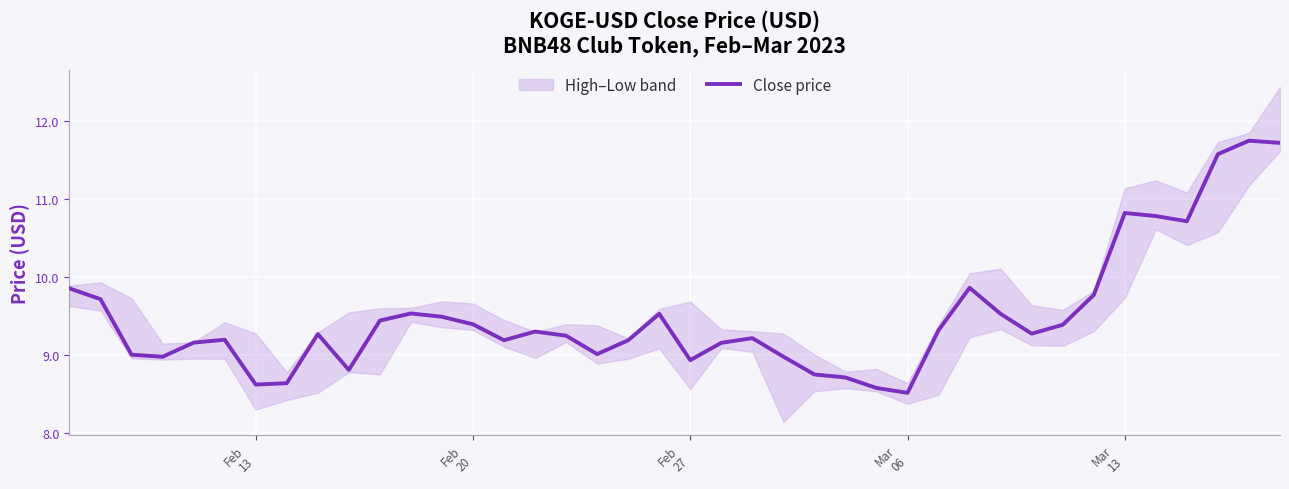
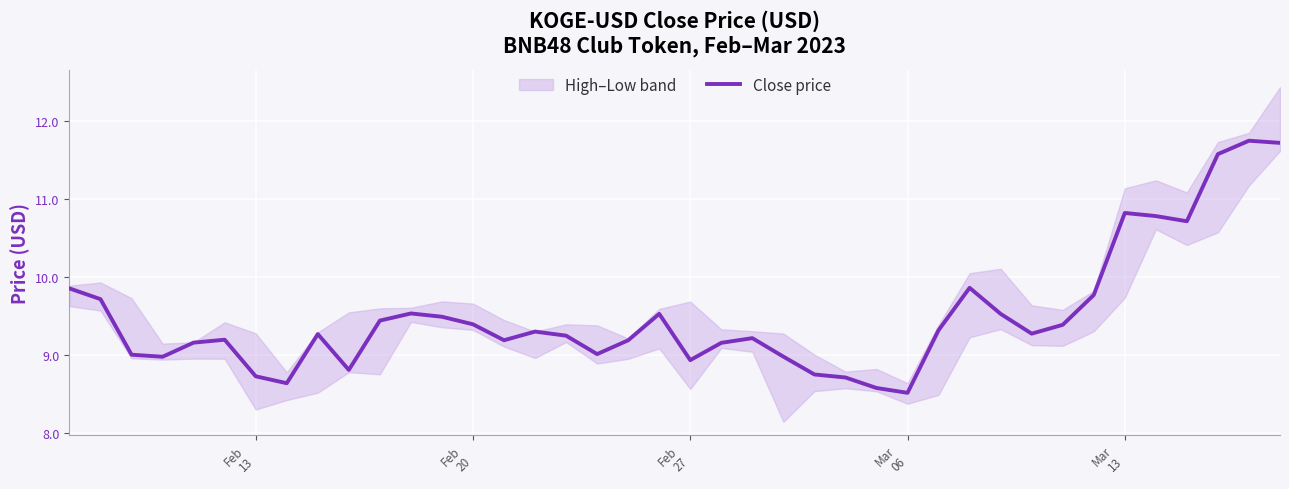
Close price, Feb 13: 8.6 -> 8.7
